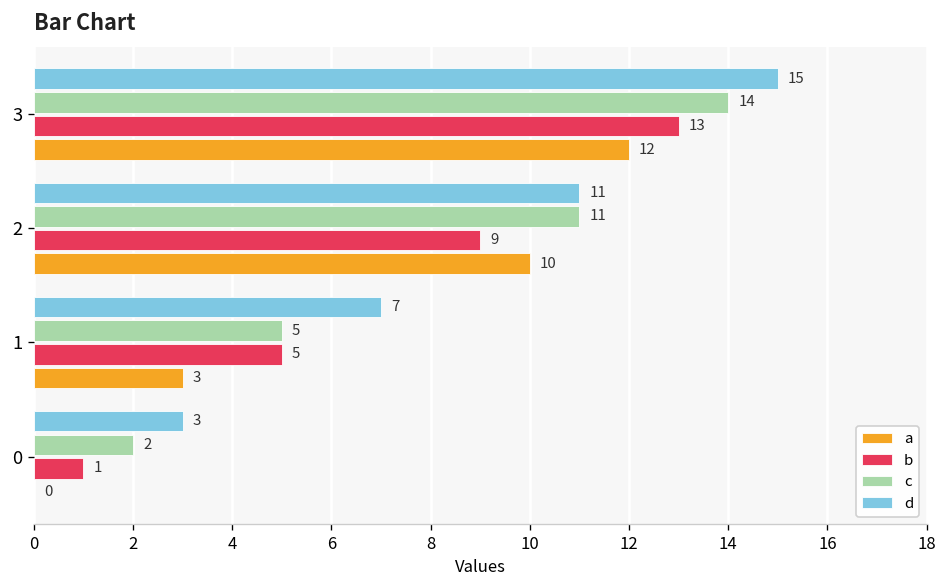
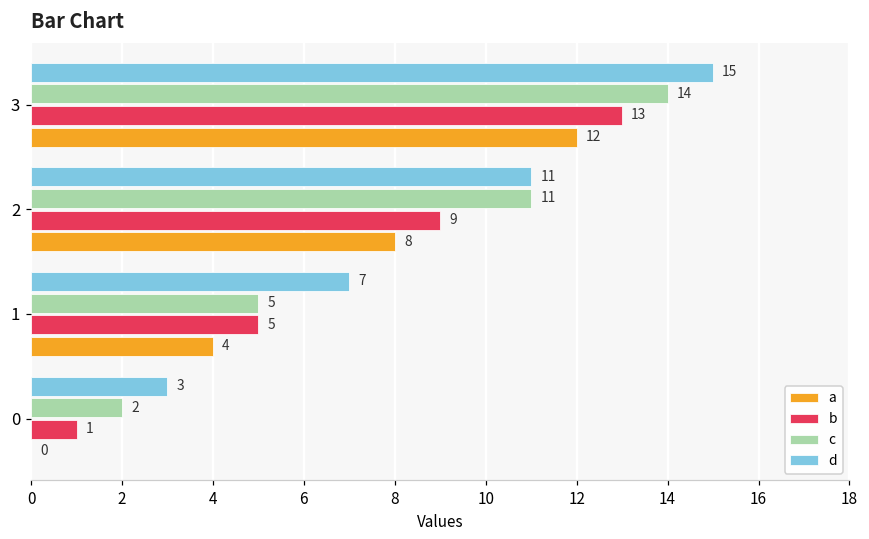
a, 2: 10 -> 8
a, 1: 3 -> 4
